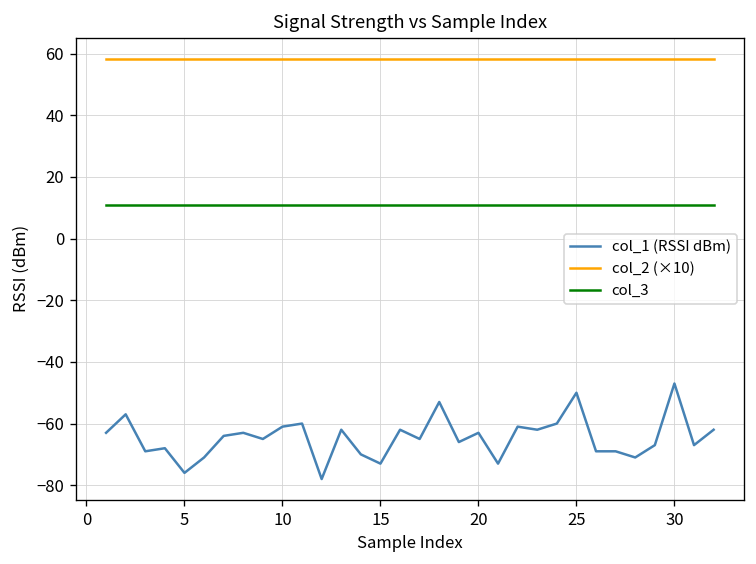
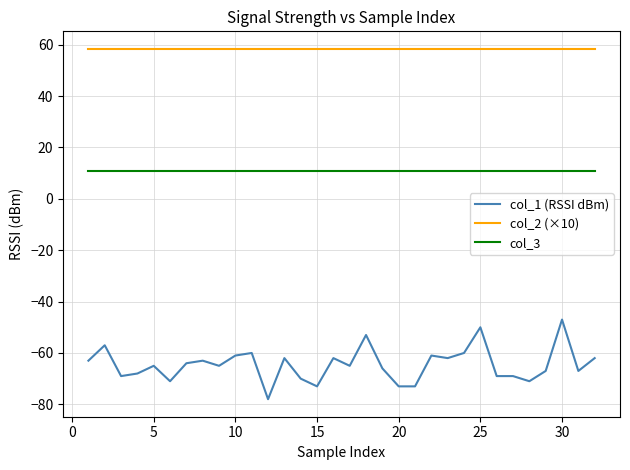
col_1 (RSSI dBm), 5: -76 -> -65
col_1 (RSSI dBm), 20: -63 -> -73
